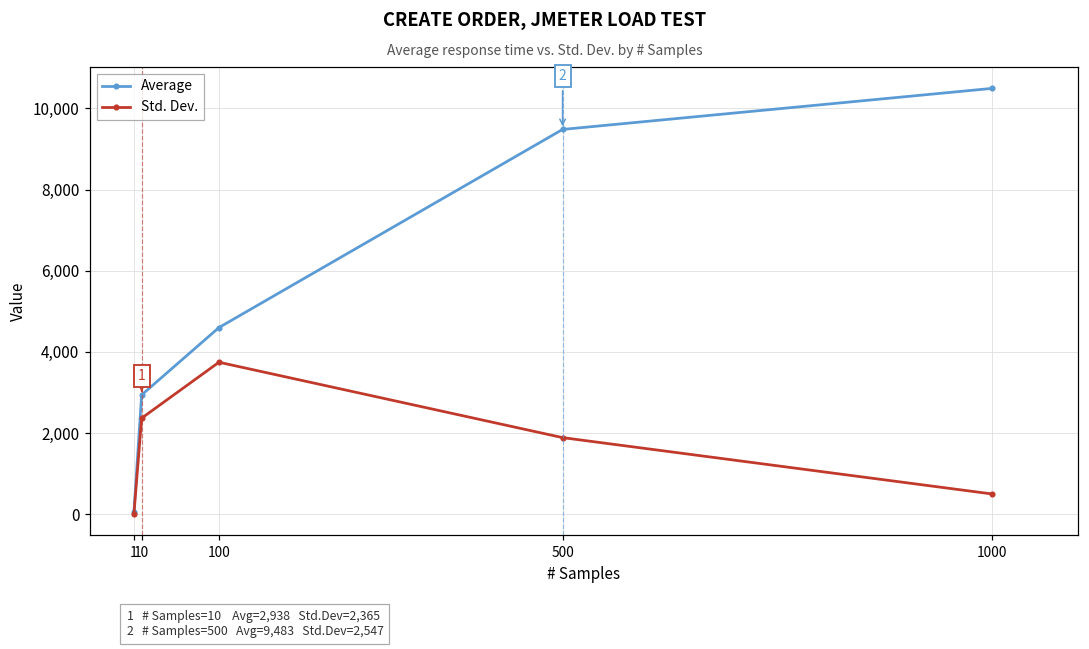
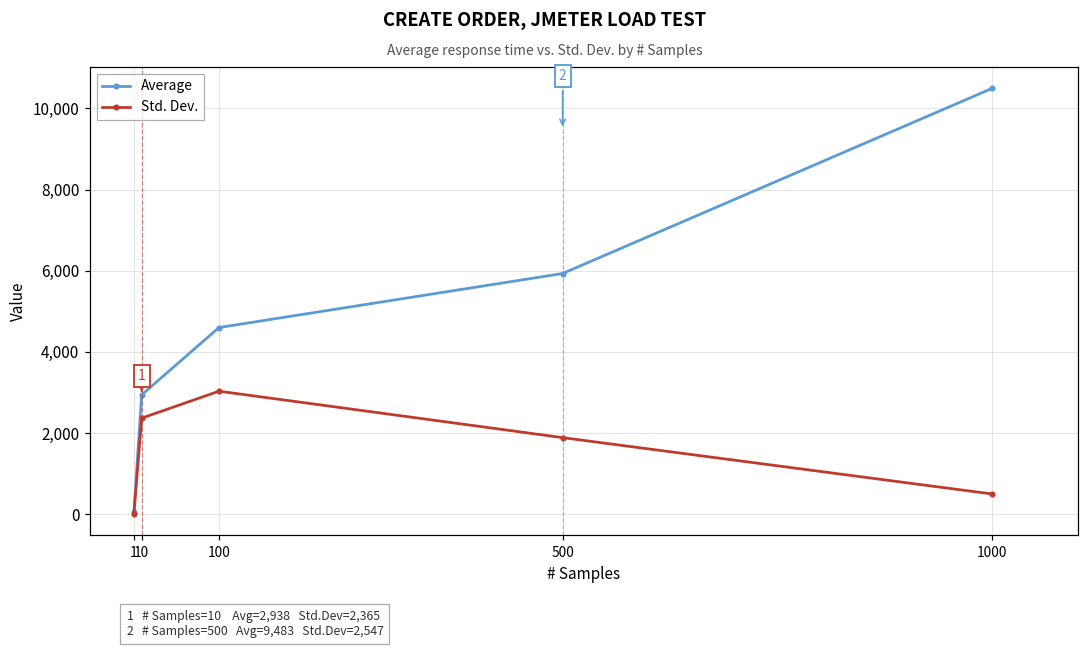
Std. Dev., 100: 3,700 -> 3,000
Average, 500: 9,500 -> 5,900
